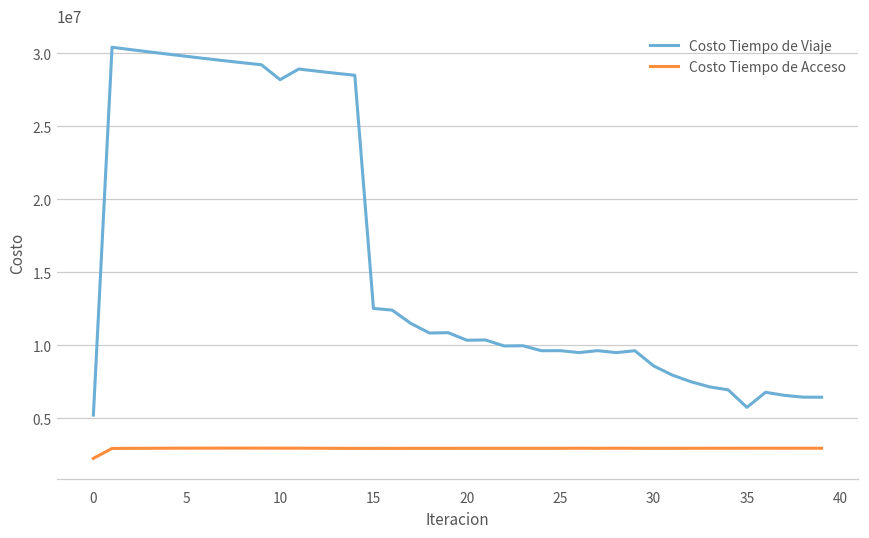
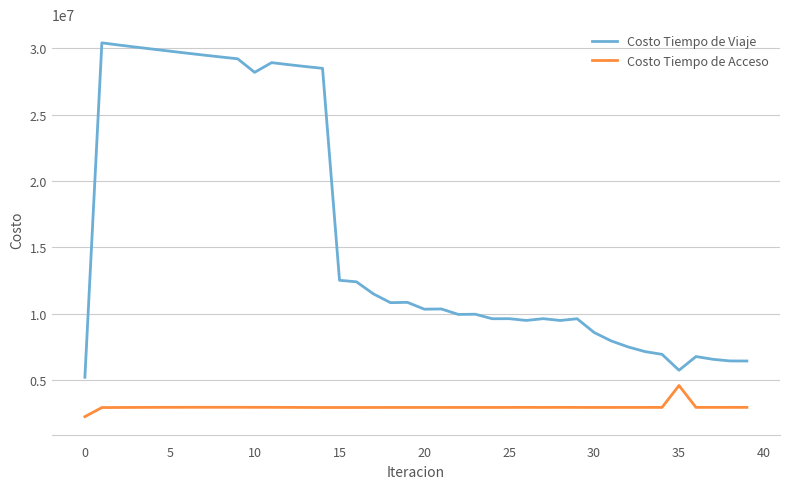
Costo Tiempo de Acceso, 35: 3000000 -> 4600000
